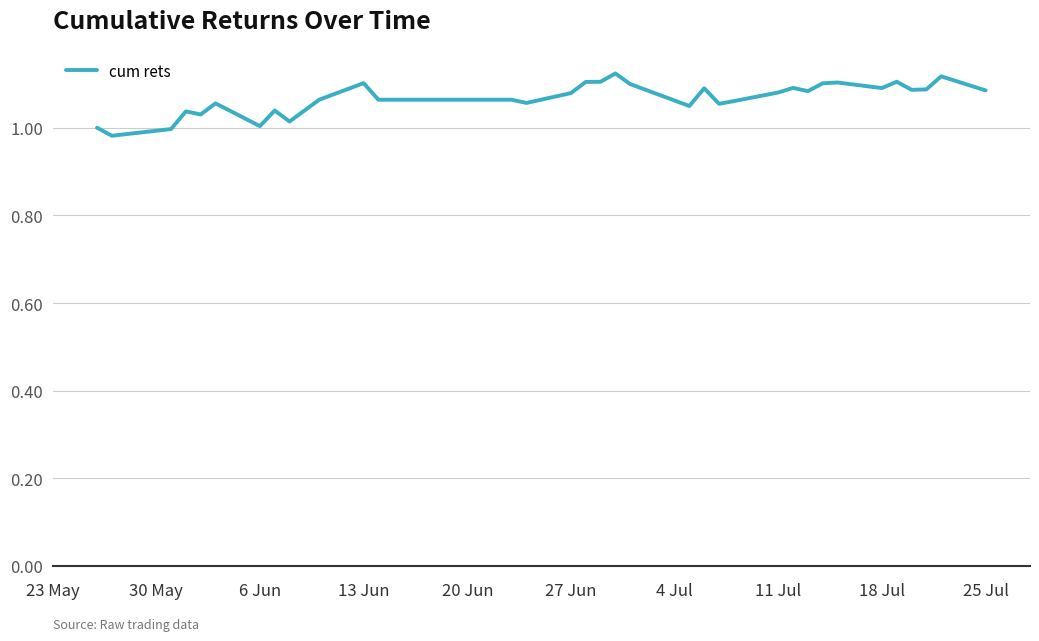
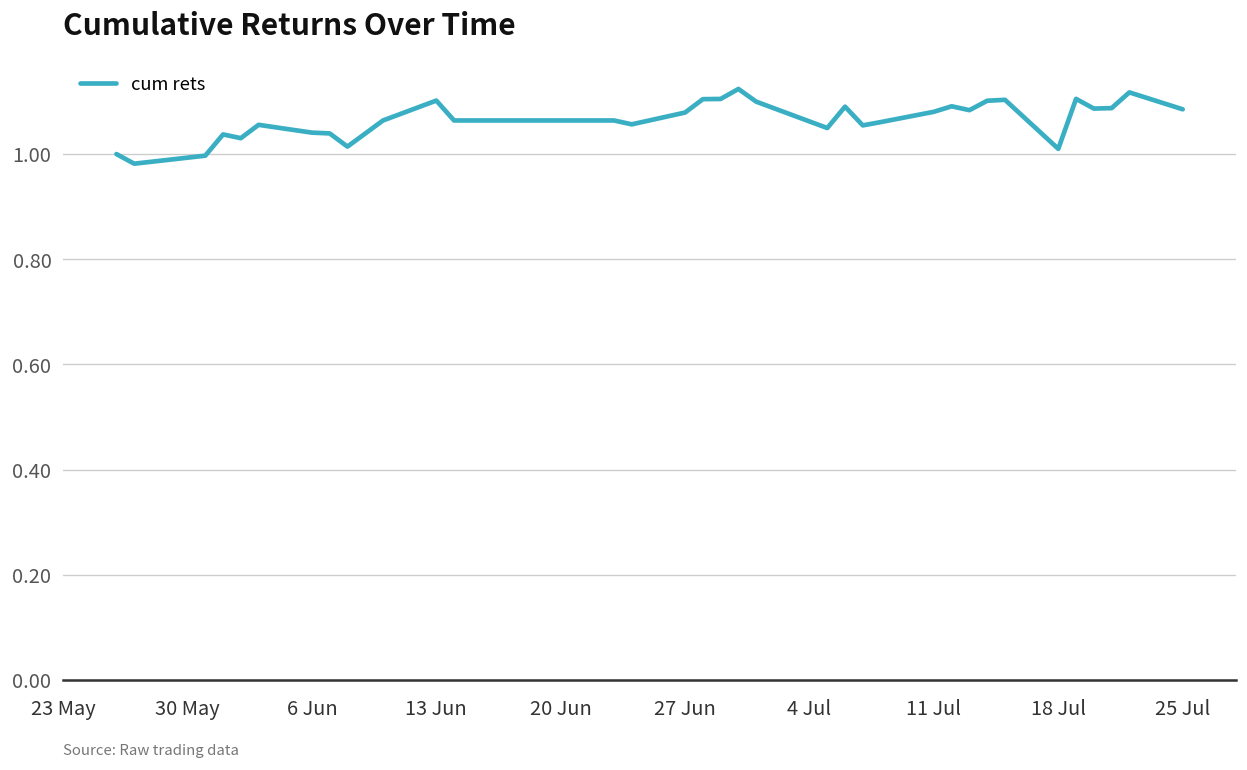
6 Jun: 1.00 -> 1.04
18 Jul: 1.09 -> 1.01
